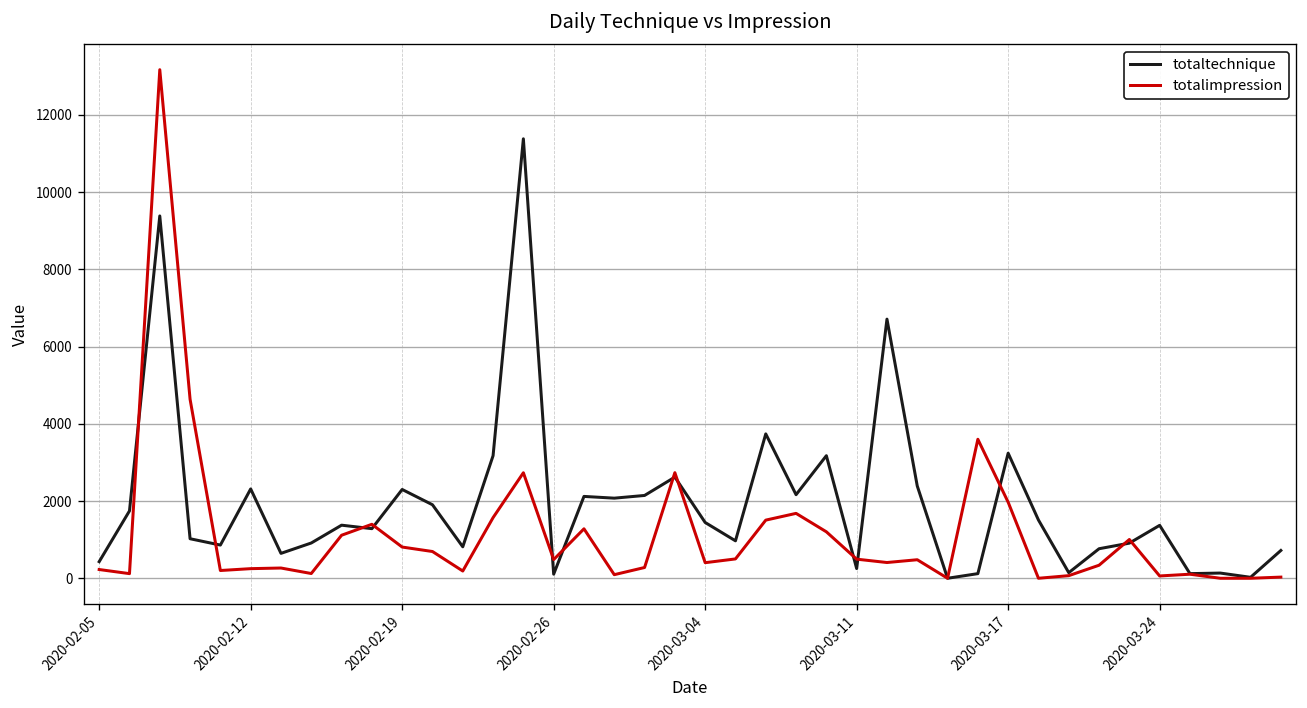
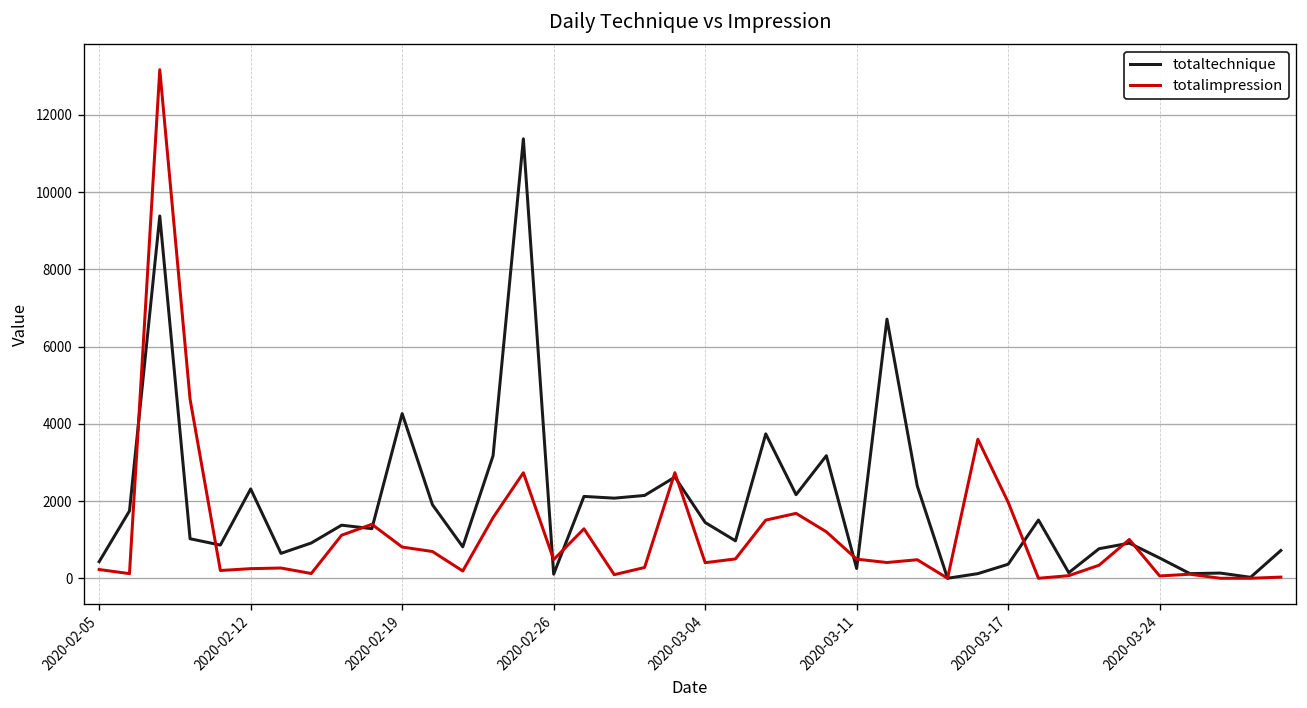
totaltechnique, 2020-02-19: 2300 -> 4300
totaltechnique, 2020-03-17: 3200 -> 400
totaltechnique, 2020-03-24: 1400 -> 500
